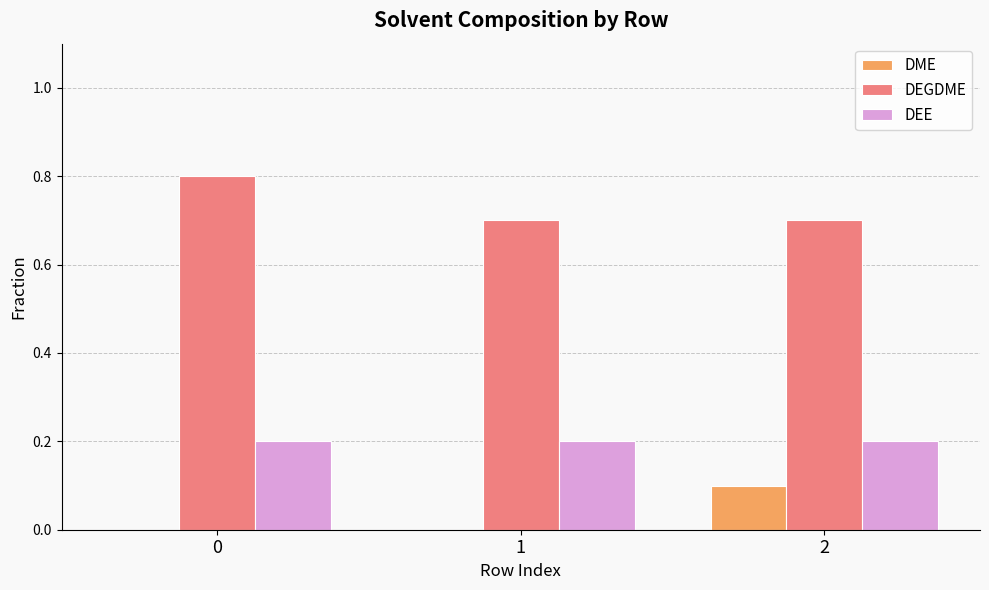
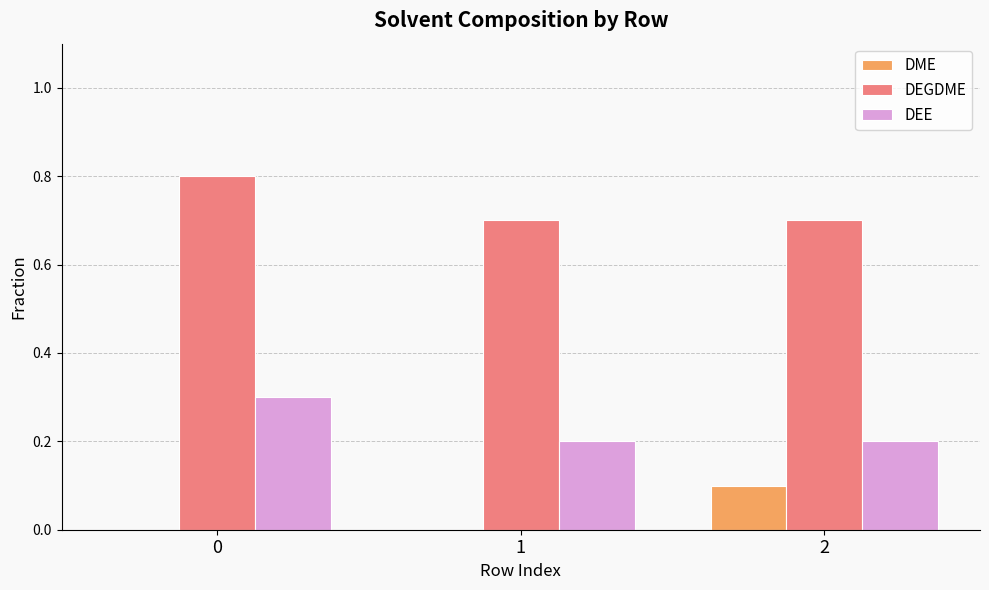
DEE, 0: 0.2 -> 0.3
